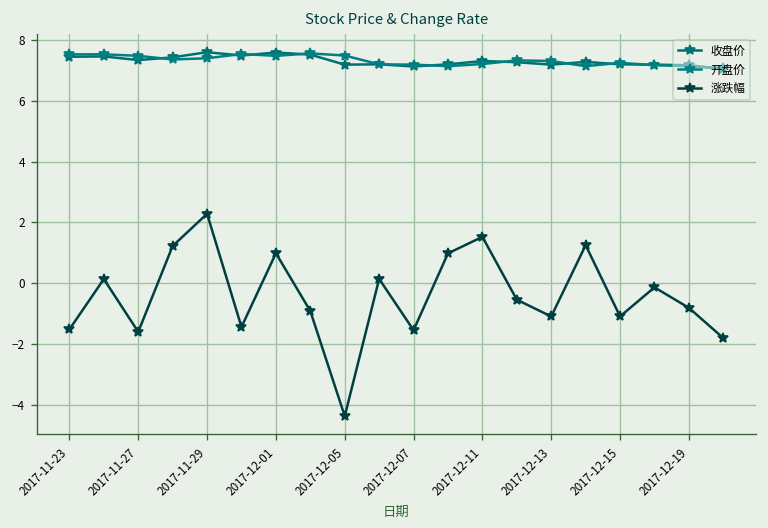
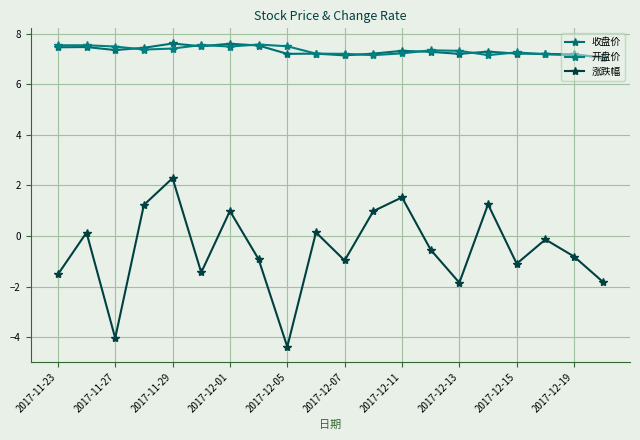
涨跌幅, 2017-11-27: -1.6 -> -4.0
涨跌幅, 2017-12-07: -1.6 -> -1.0
涨跌幅, 2017-12-13: -1.1 -> -1.8
